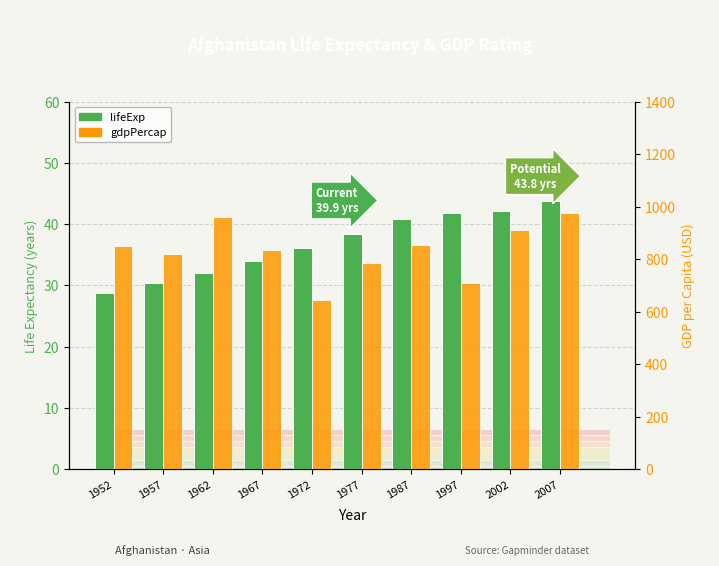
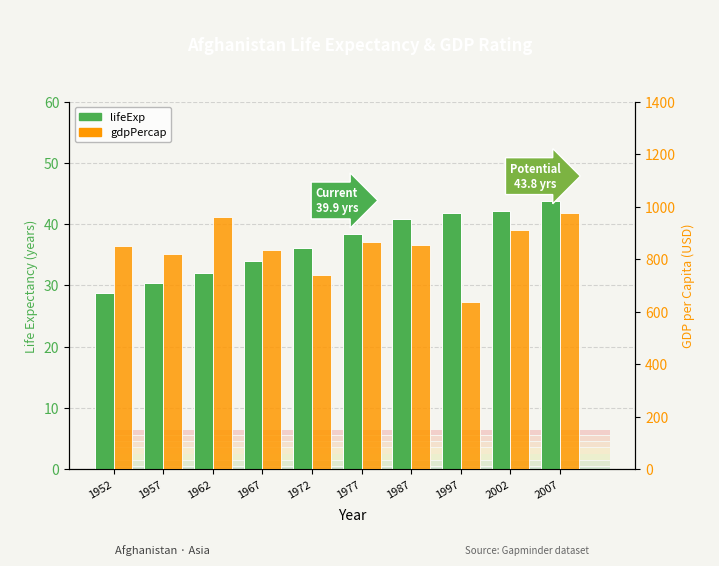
gdpPercap, 1972: 650 -> 740
gdpPercap, 1977: 790 -> 870
gdpPercap, 1997: 710 -> 640
